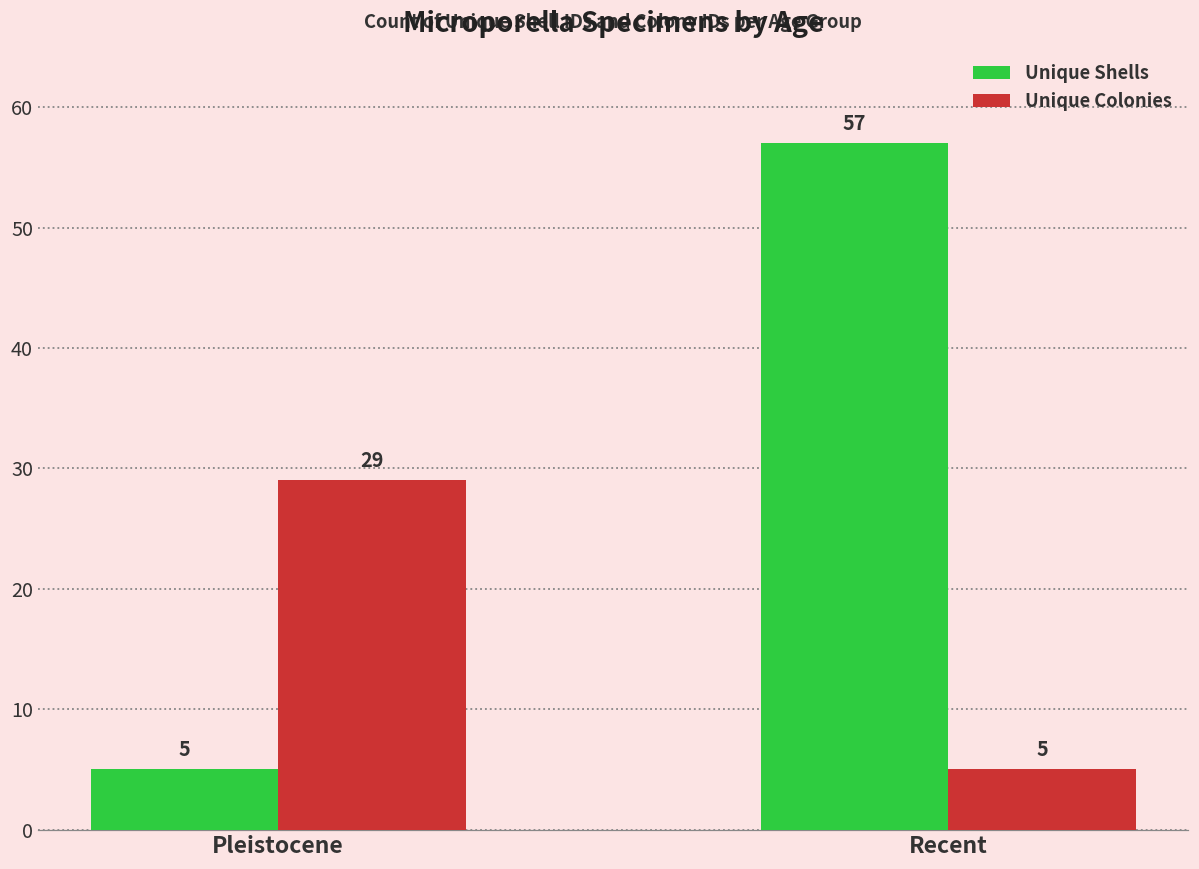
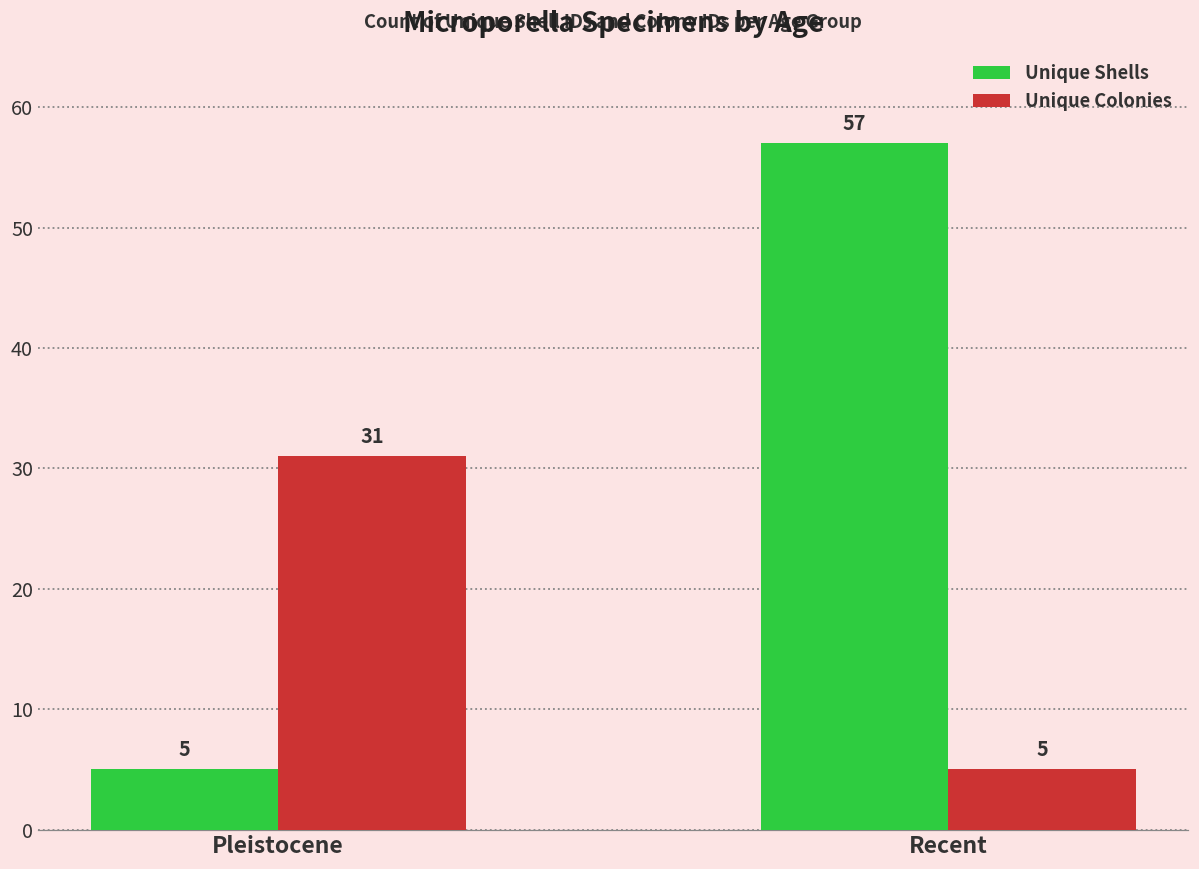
Unique Colonies, Pleistocene: 29 -> 31
